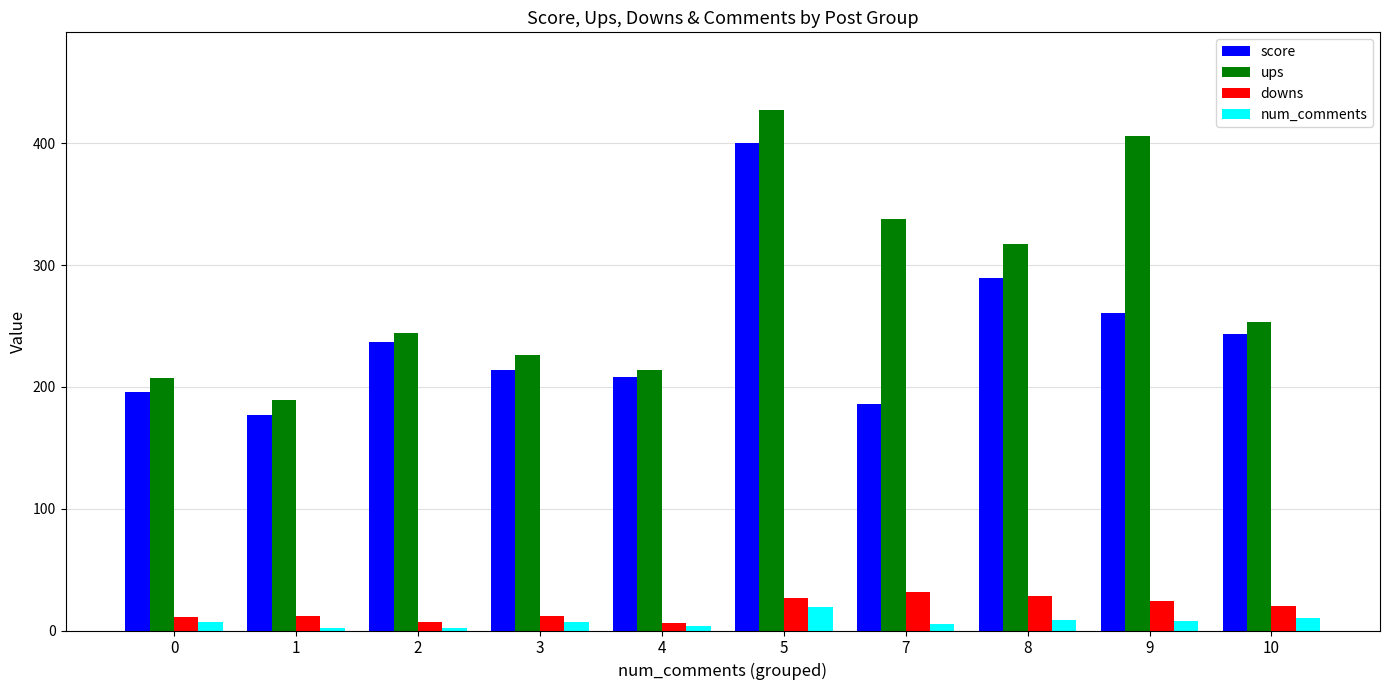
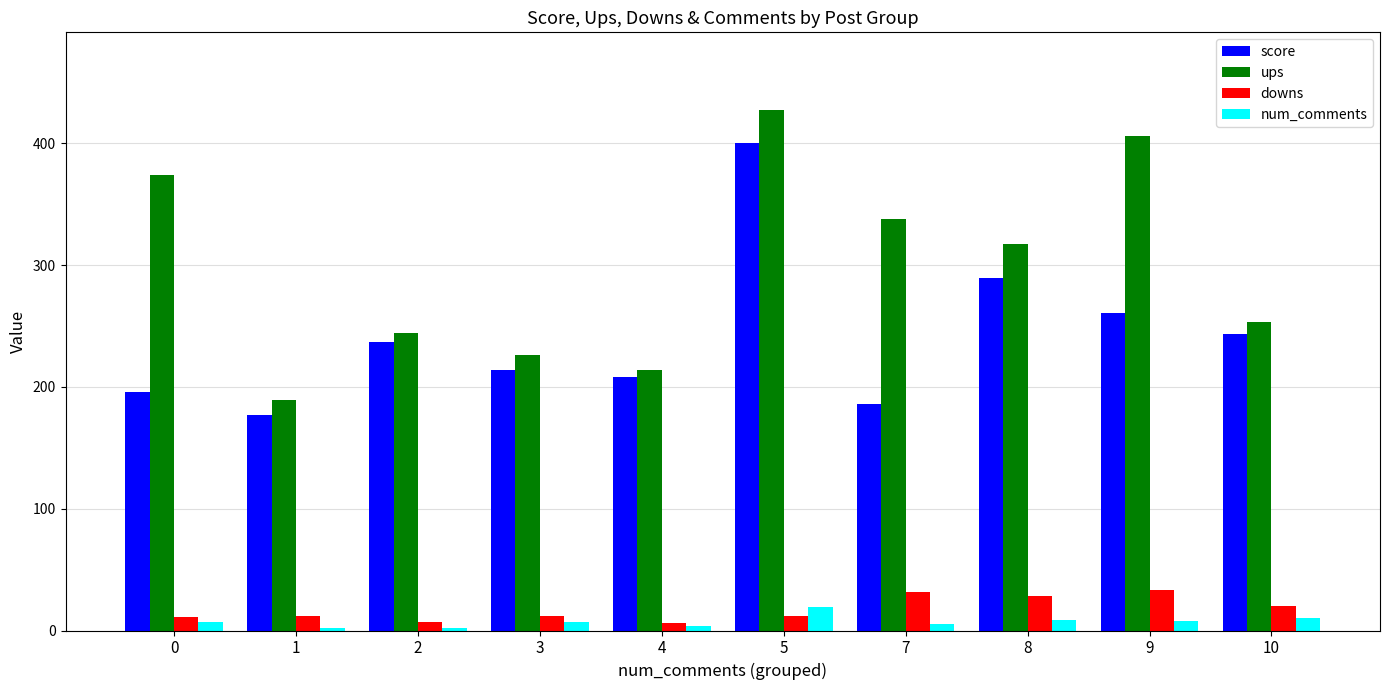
ups, 0: 207 -> 374
downs, 5: 27 -> 12
downs, 9: 24 -> 33
